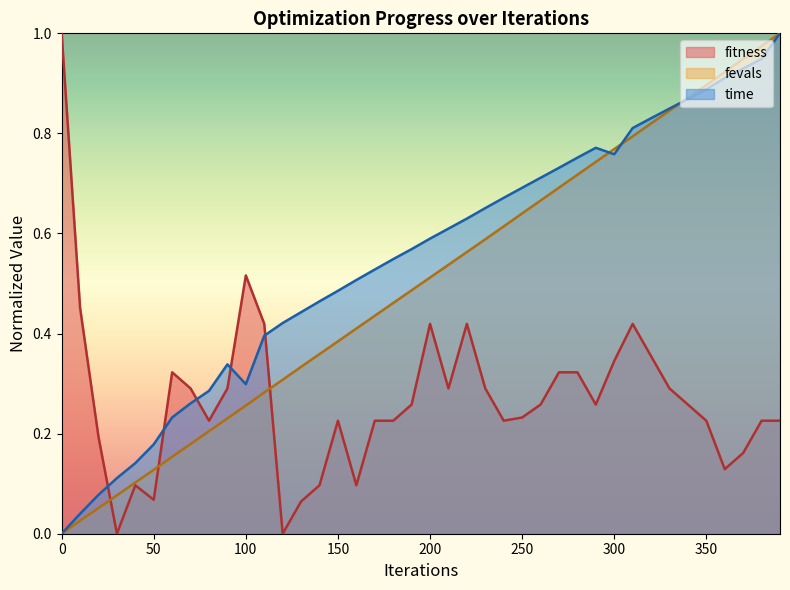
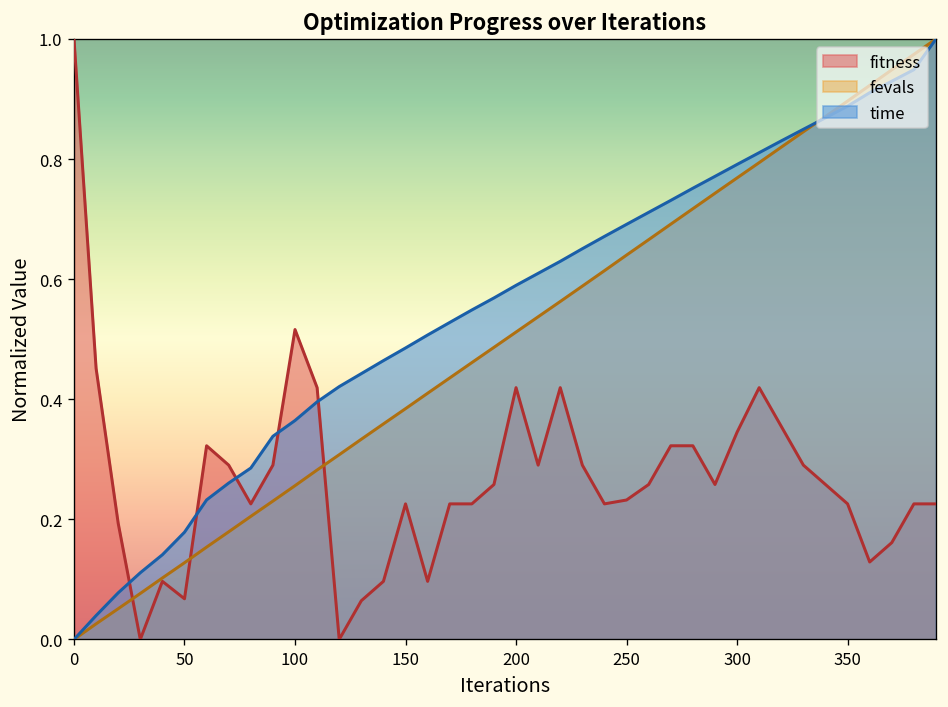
time, 100: 0.30 -> 0.36
time, 300: 0.76 -> 0.79
